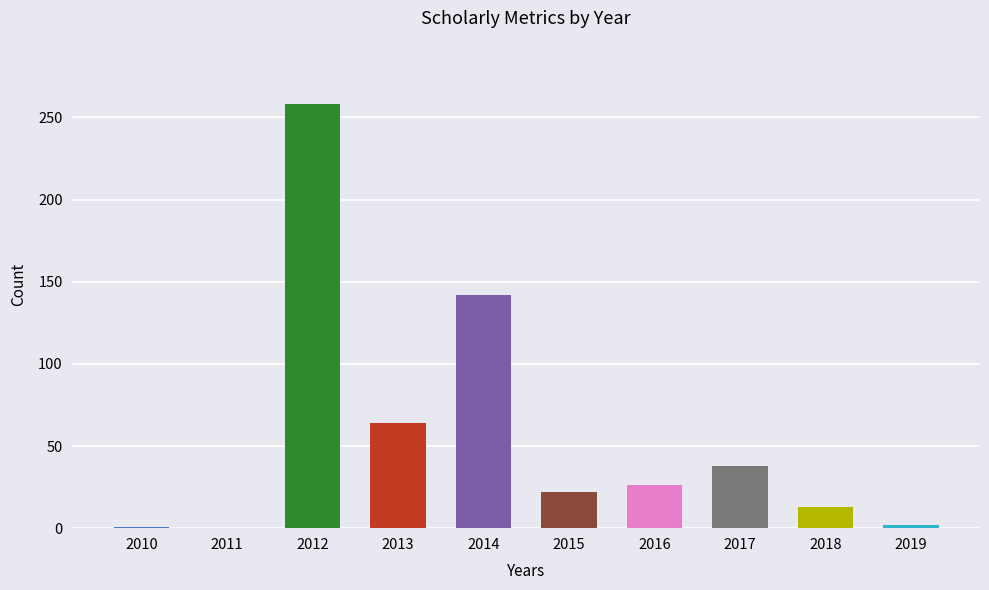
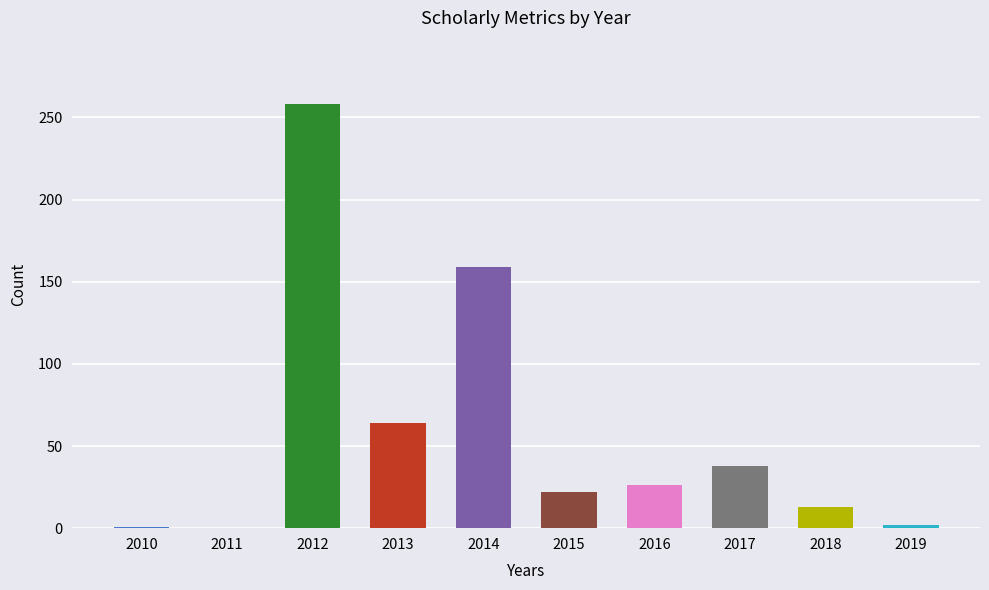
2014: 142 -> 159
